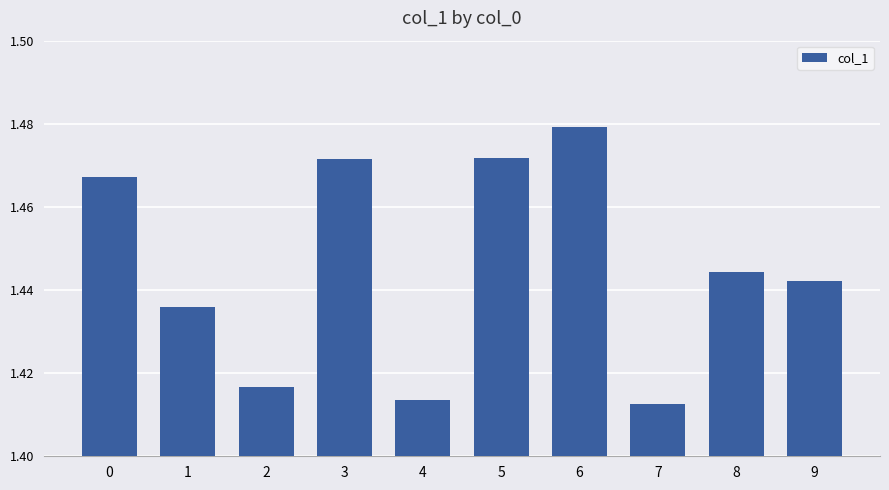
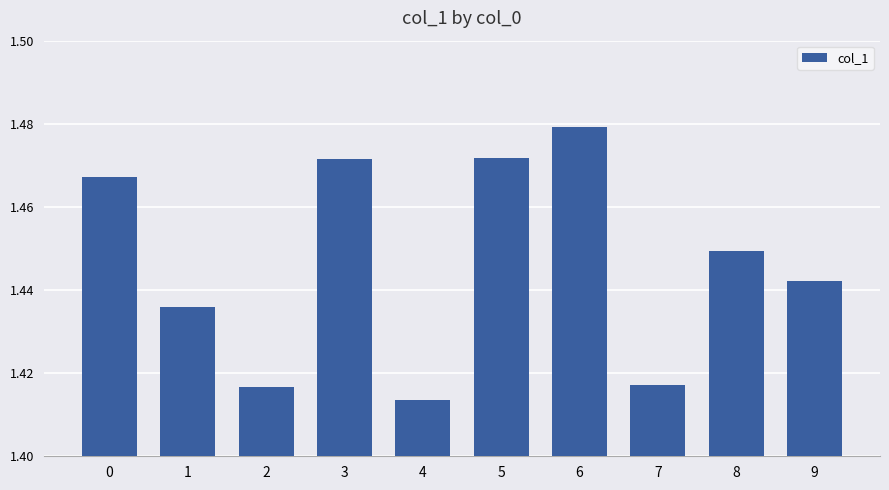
7: 1.413 -> 1.417
8: 1.444 -> 1.449
